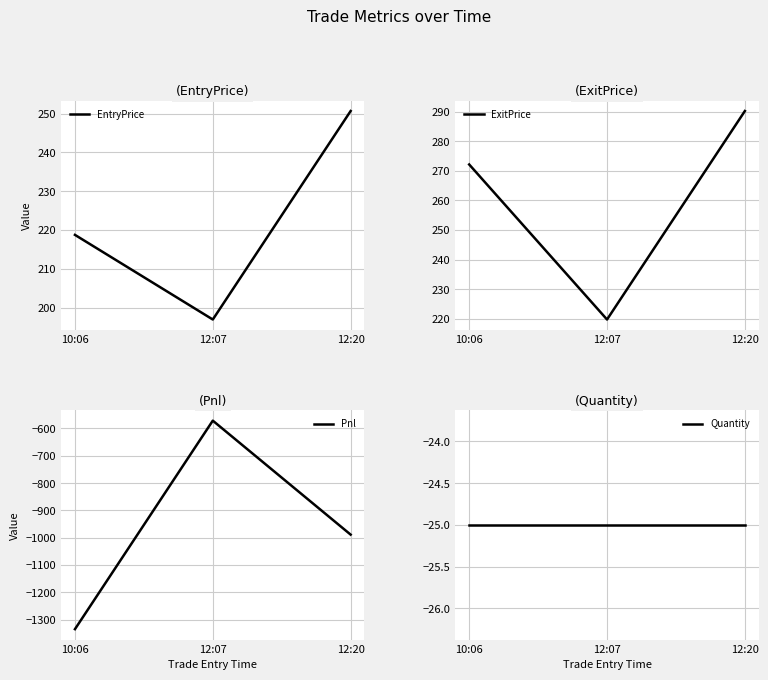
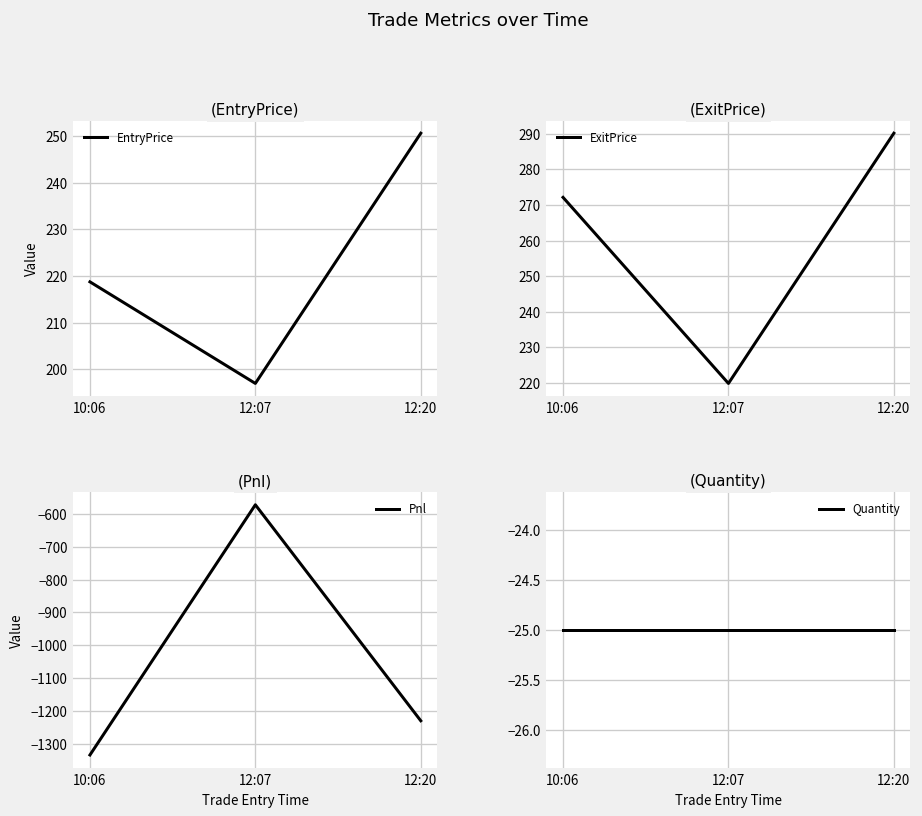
(Pnl), 12:20: -990 -> -1230
